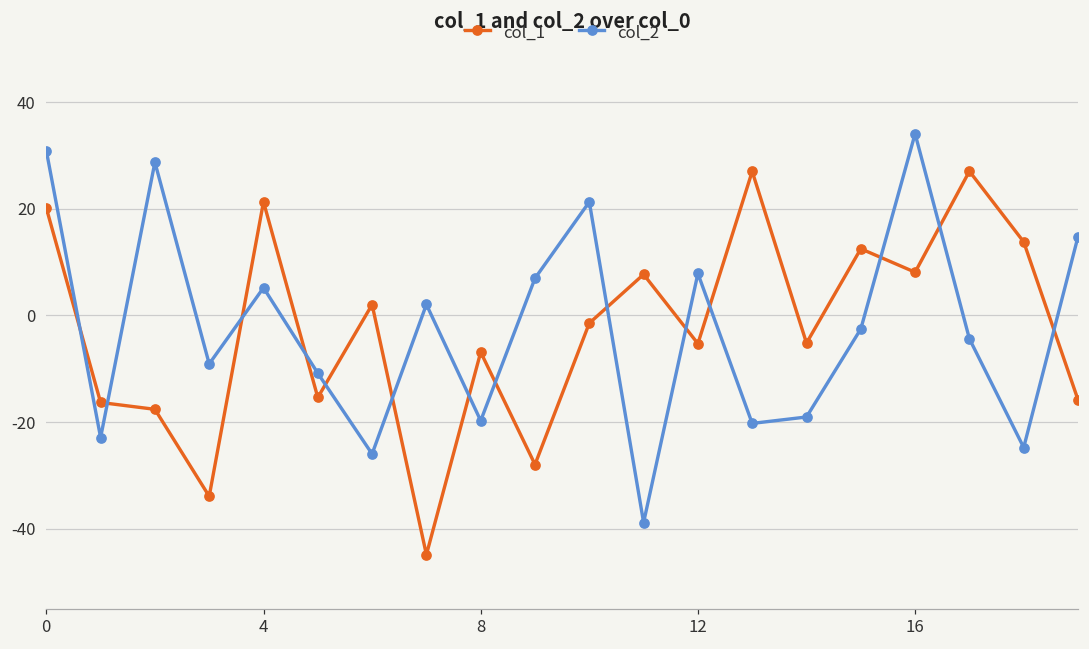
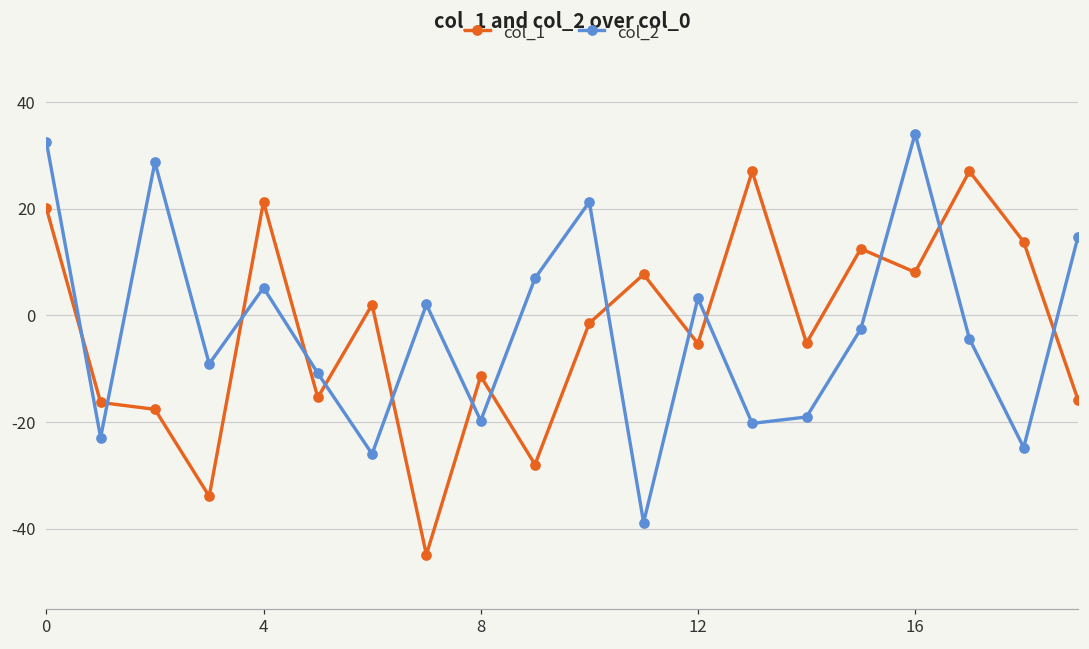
col_2, 0: 31 -> 33
col_1, 8: -7 -> -11
col_2, 12: 8 -> 3
